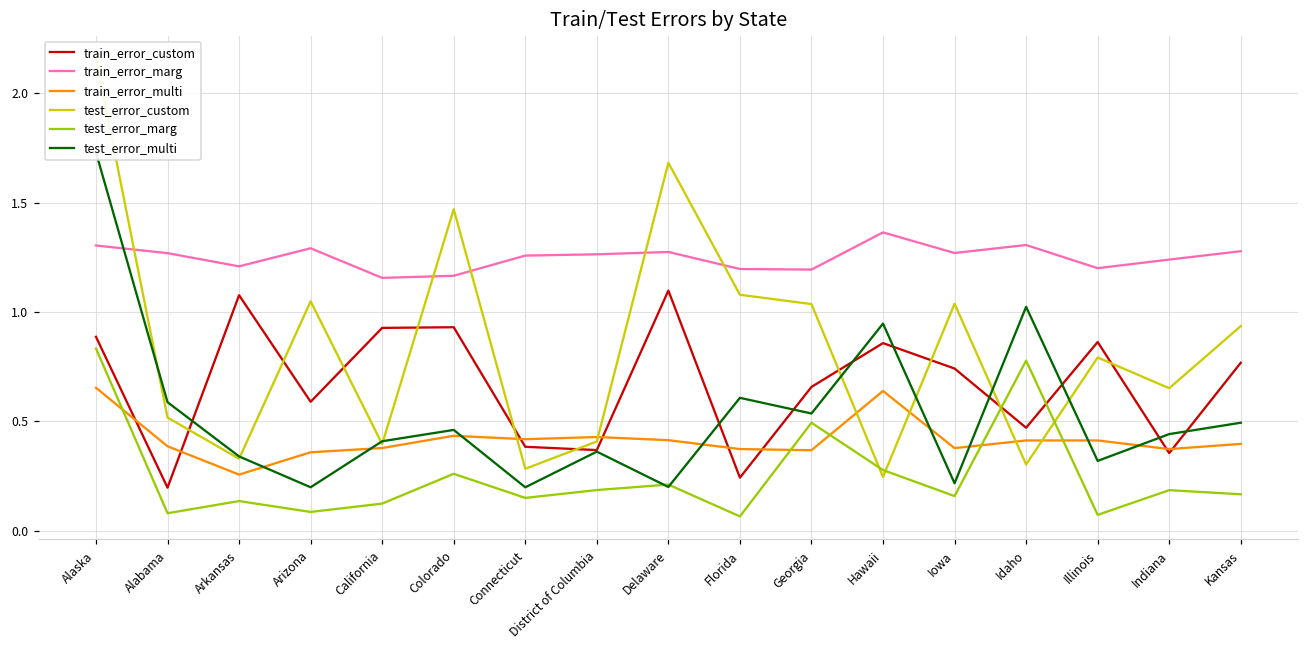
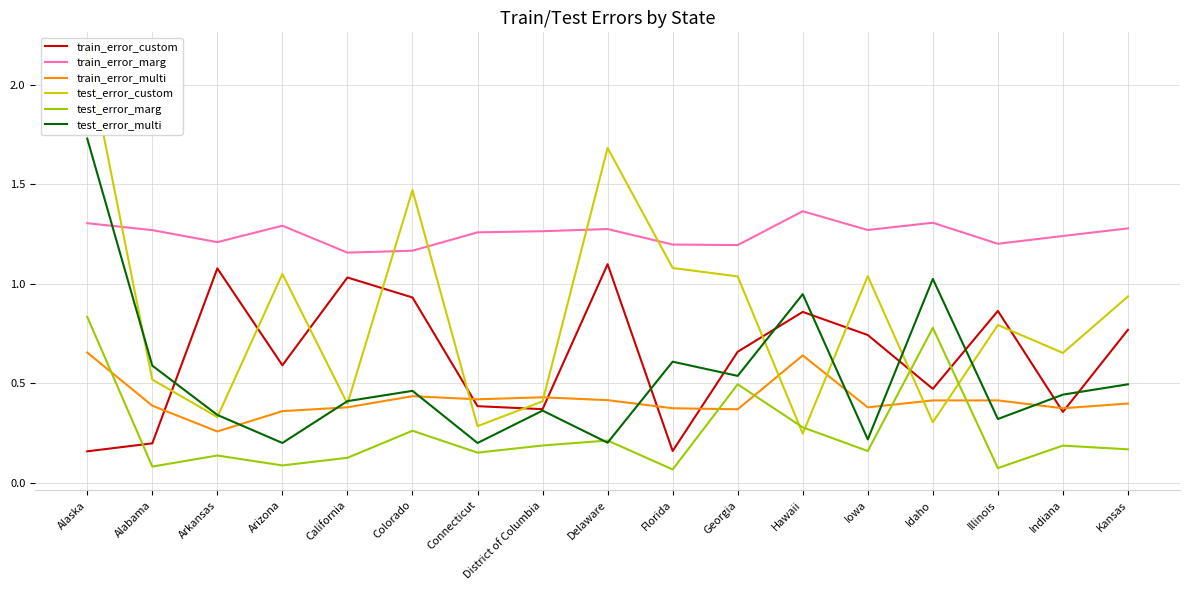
train_error_custom, Alaska: 0.89 -> 0.16
train_error_custom, California: 0.93 -> 1.03
train_error_custom, Florida: 0.24 -> 0.16
